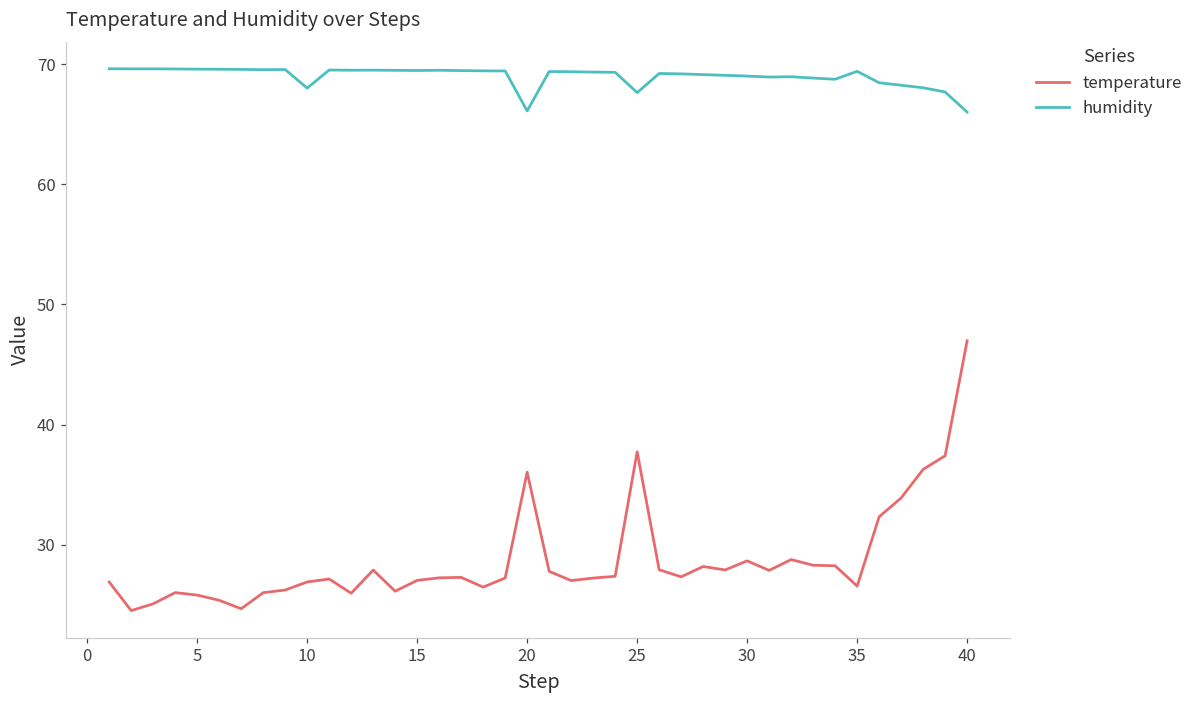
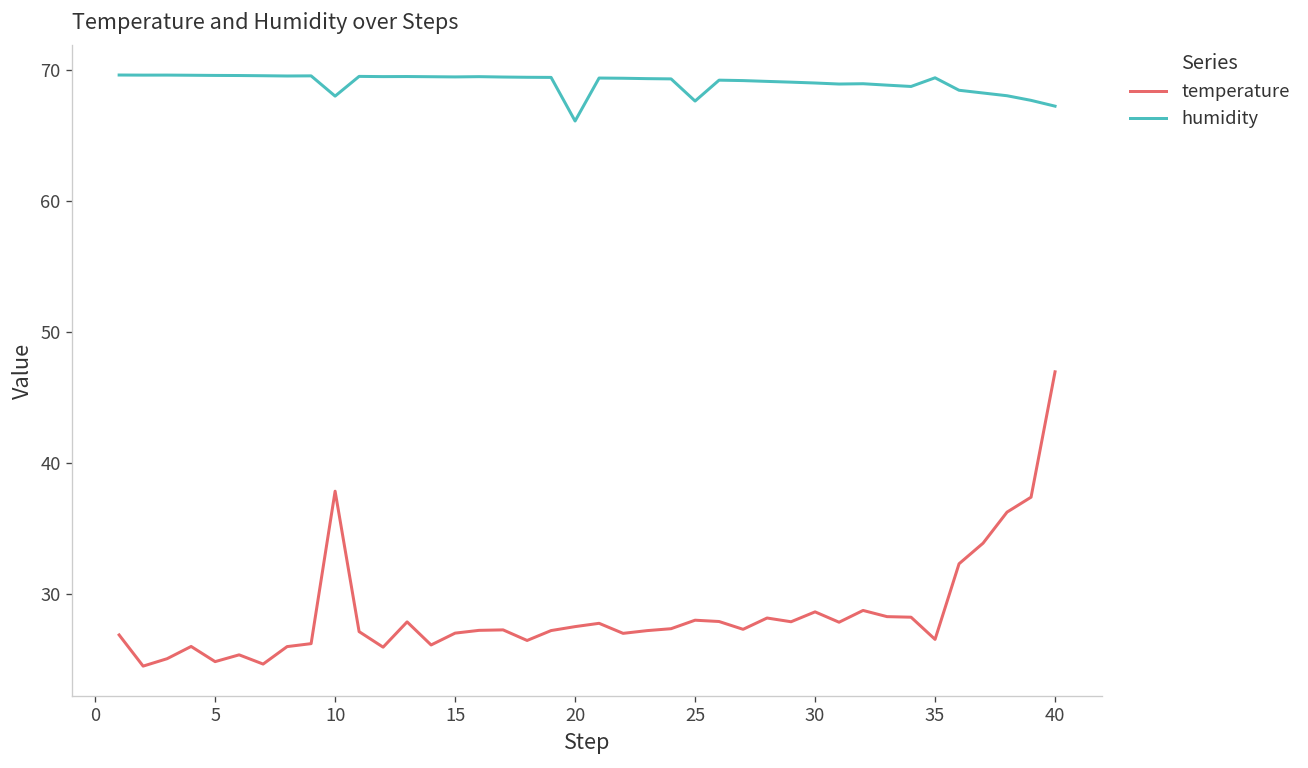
temperature, 5: 25.8 -> 24.8
temperature, 10: 26.9 -> 37.9
temperature, 20: 36.0 -> 27.5
temperature, 25: 37.7 -> 28.0
humidity, 40: 66.0 -> 67.3
